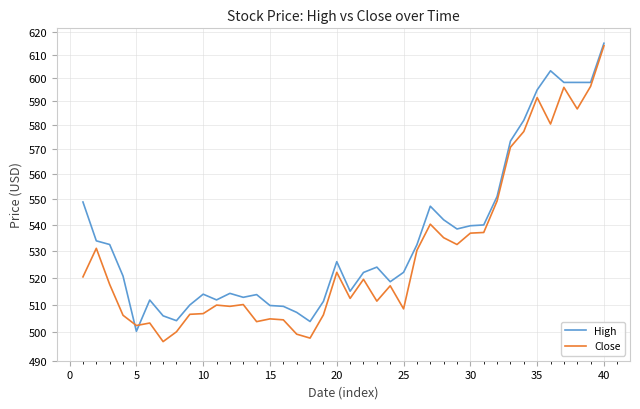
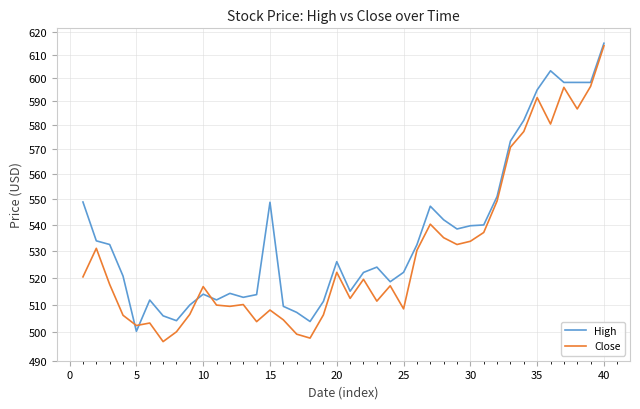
Close, 10: 507 -> 517
High, 15: 510 -> 549
Close, 15: 505 -> 508
Close, 30: 537 -> 534
